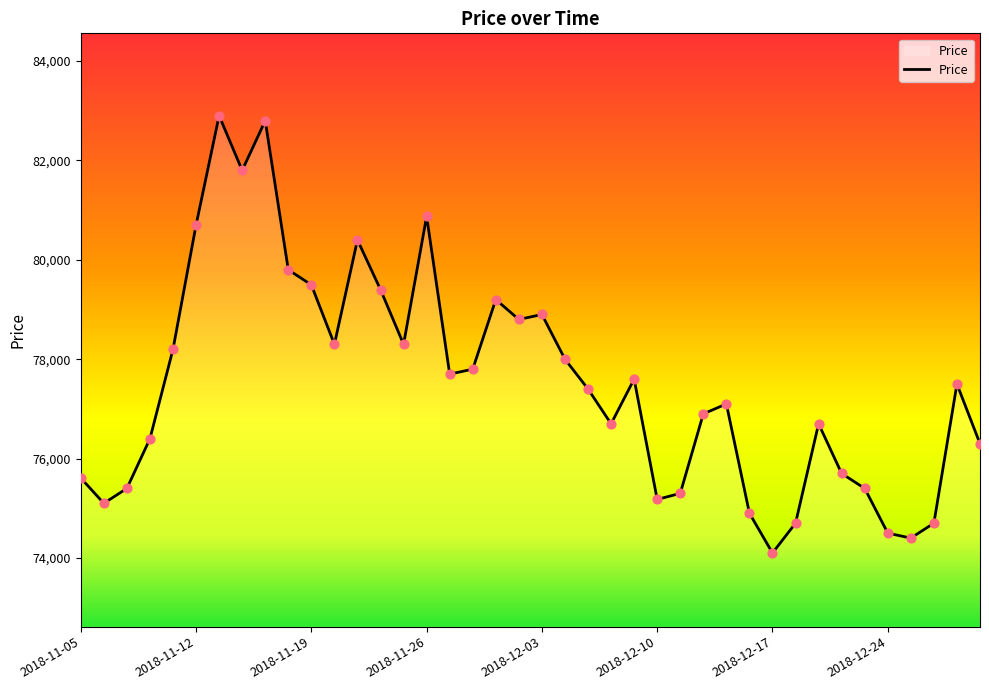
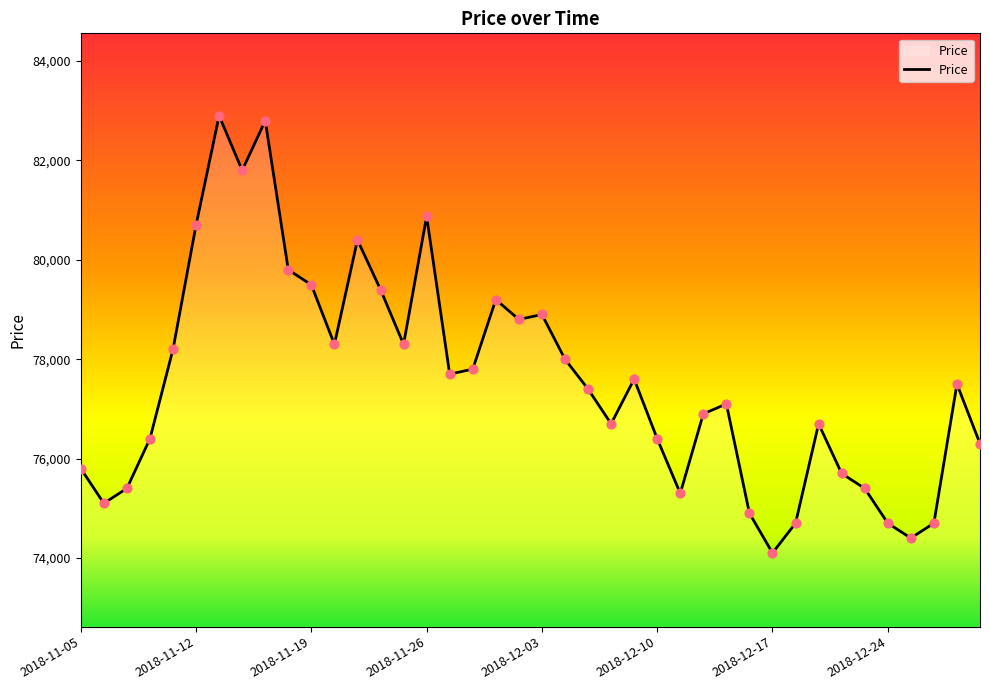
2018-11-05: 75,600 -> 75,800
2018-12-10: 75,200 -> 76,400
2018-12-24: 74,500 -> 74,700
